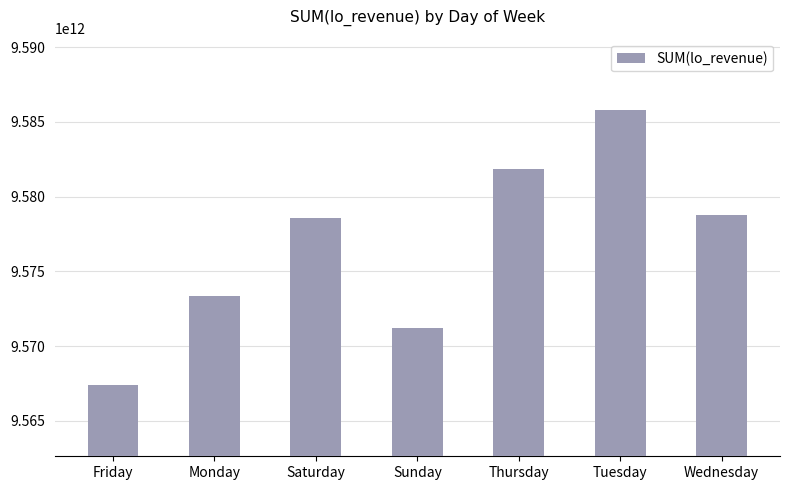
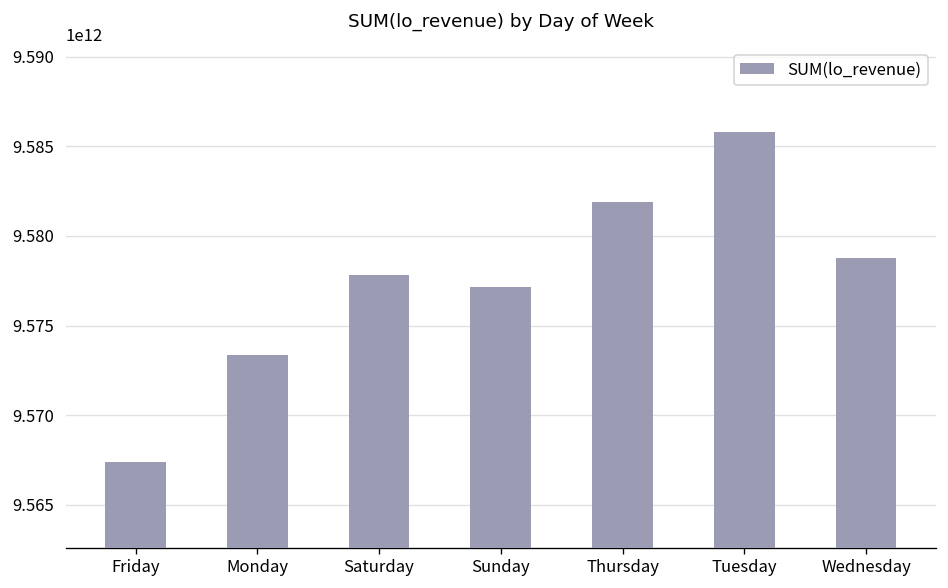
Saturday: 9578600000000 -> 9577800000000
Sunday: 9571200000000 -> 9577200000000
